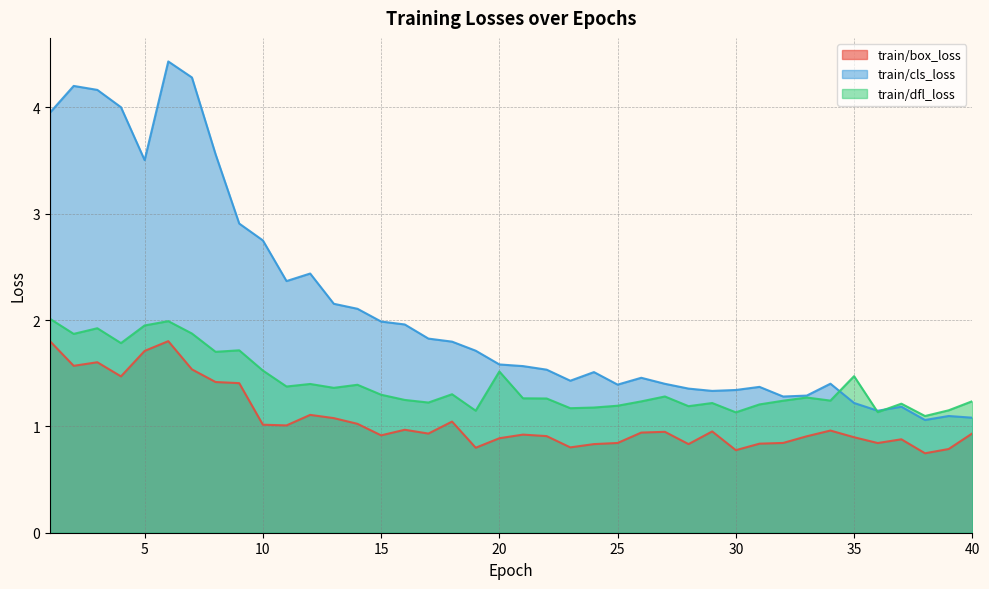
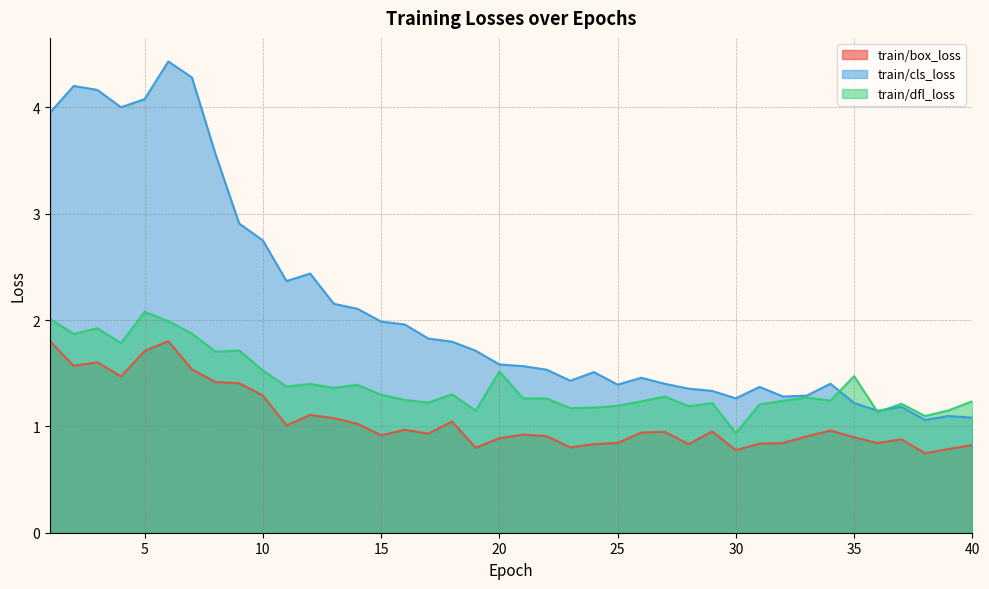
train/cls_loss, 5: 3.50 -> 4.08
train/dfl_loss, 5: 1.95 -> 2.08
train/box_loss, 10: 1.02 -> 1.29
train/cls_loss, 30: 1.34 -> 1.26
train/dfl_loss, 30: 1.13 -> 0.94
train/box_loss, 40: 0.93 -> 0.83
